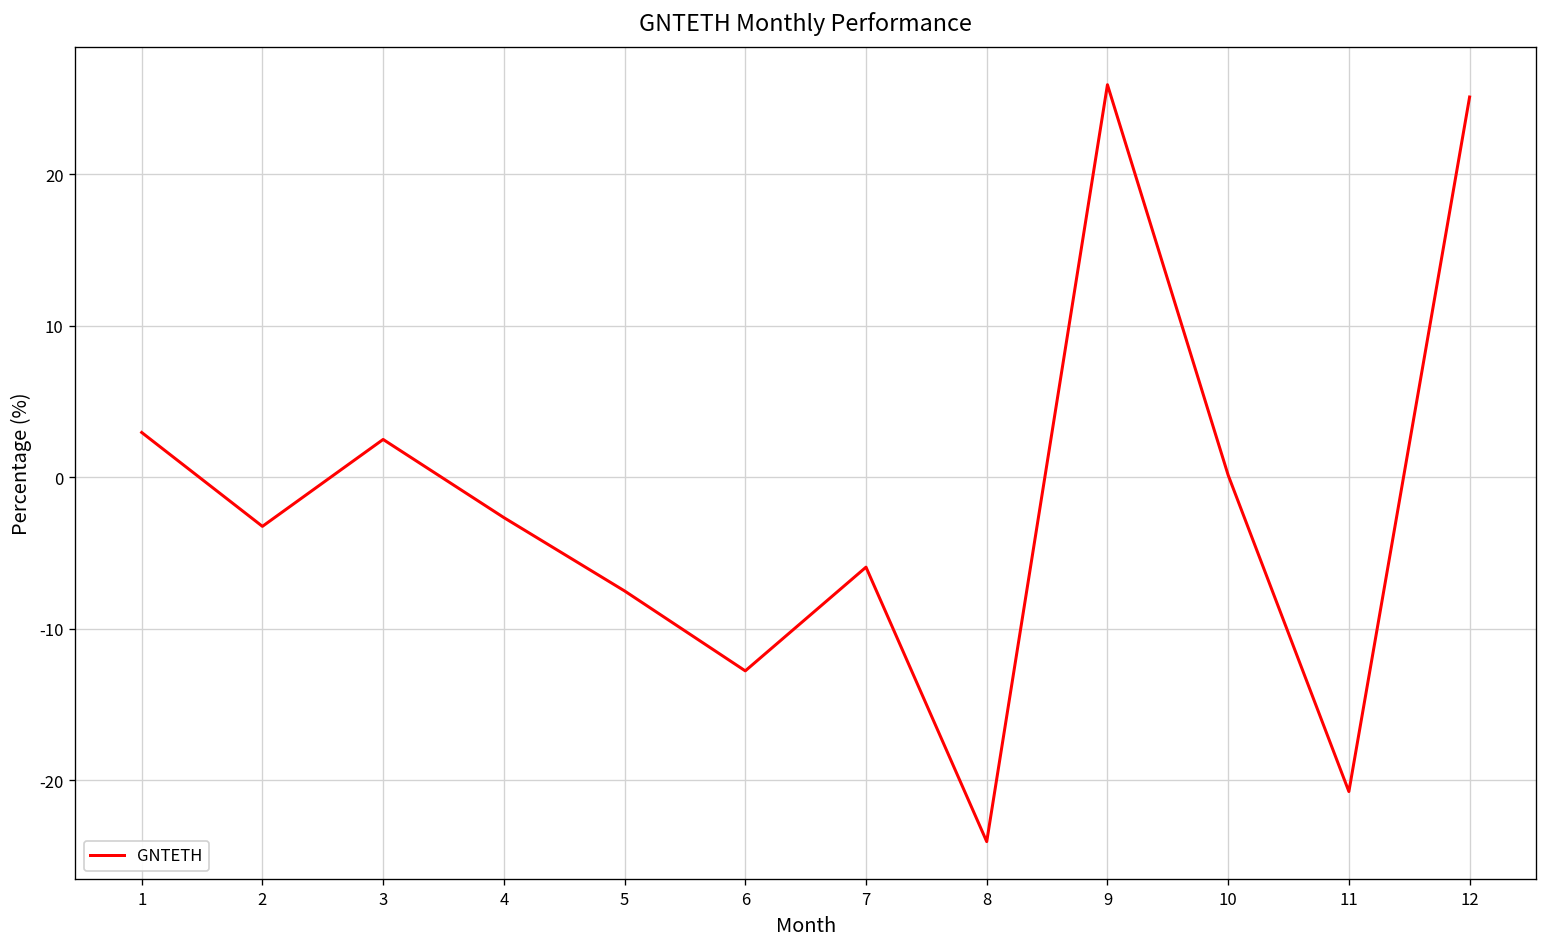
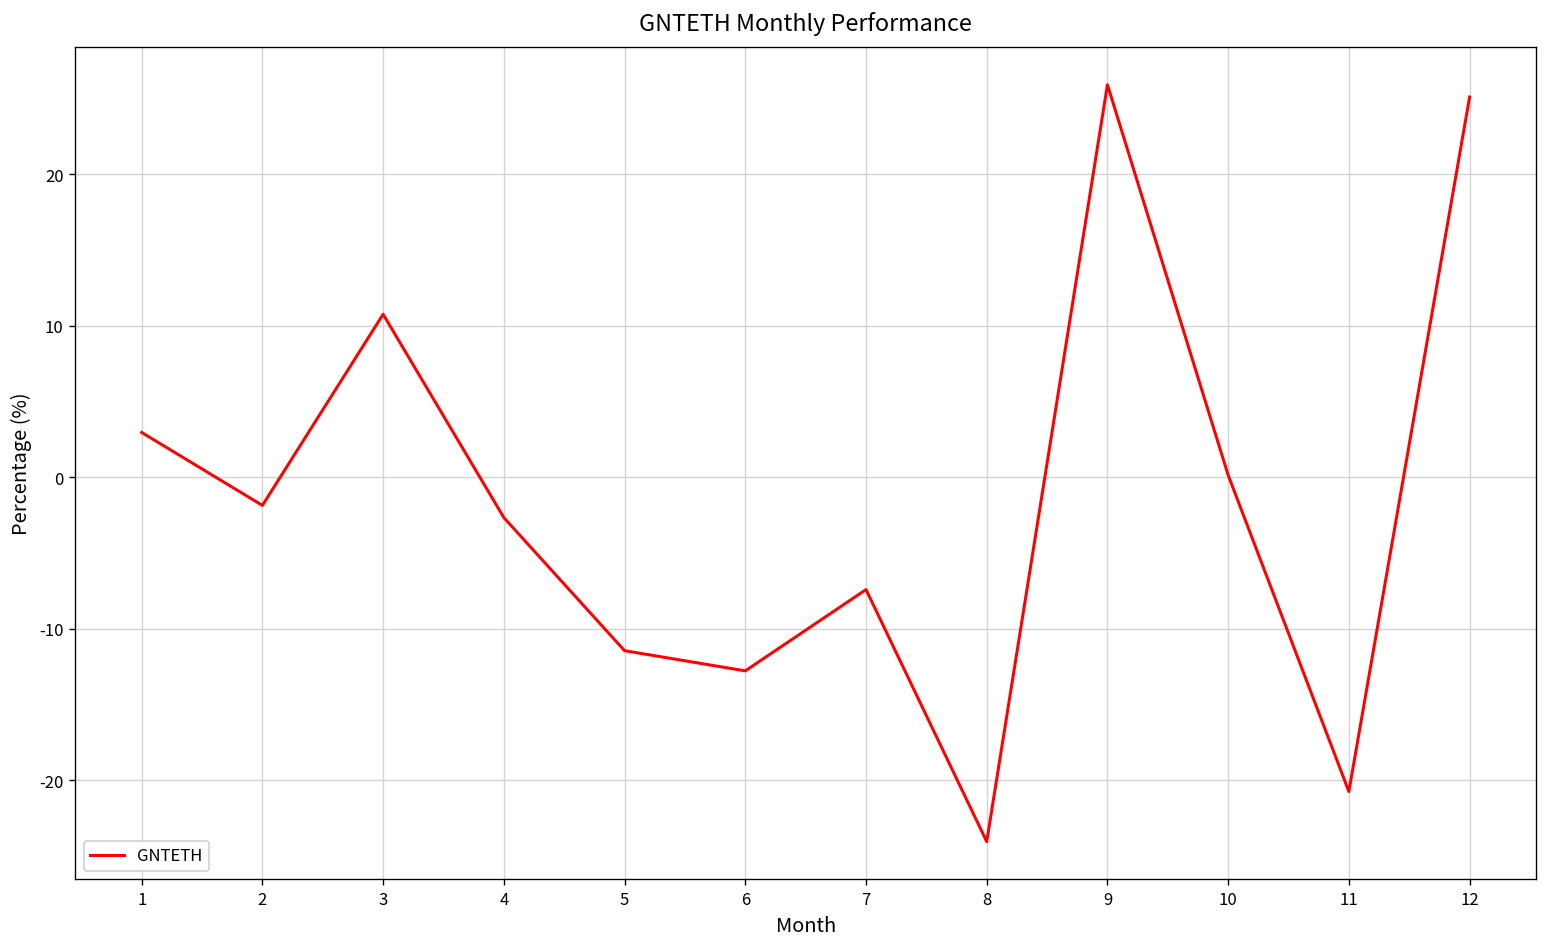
2: -3.2 -> -1.9
3: 2.5 -> 10.8
5: -7.5 -> -11.4
7: -5.9 -> -7.4
